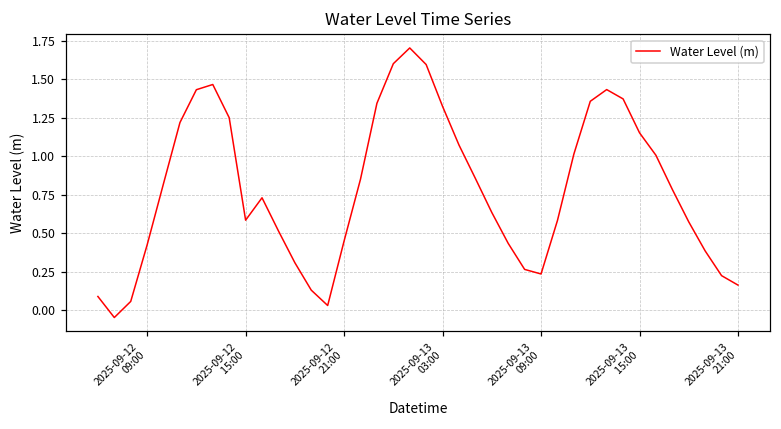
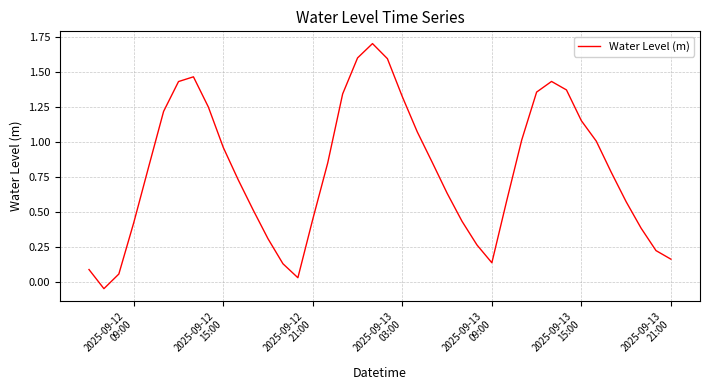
2025-09-12 15:00: 0.59 -> 0.96
2025-09-13 09:00: 0.24 -> 0.14
